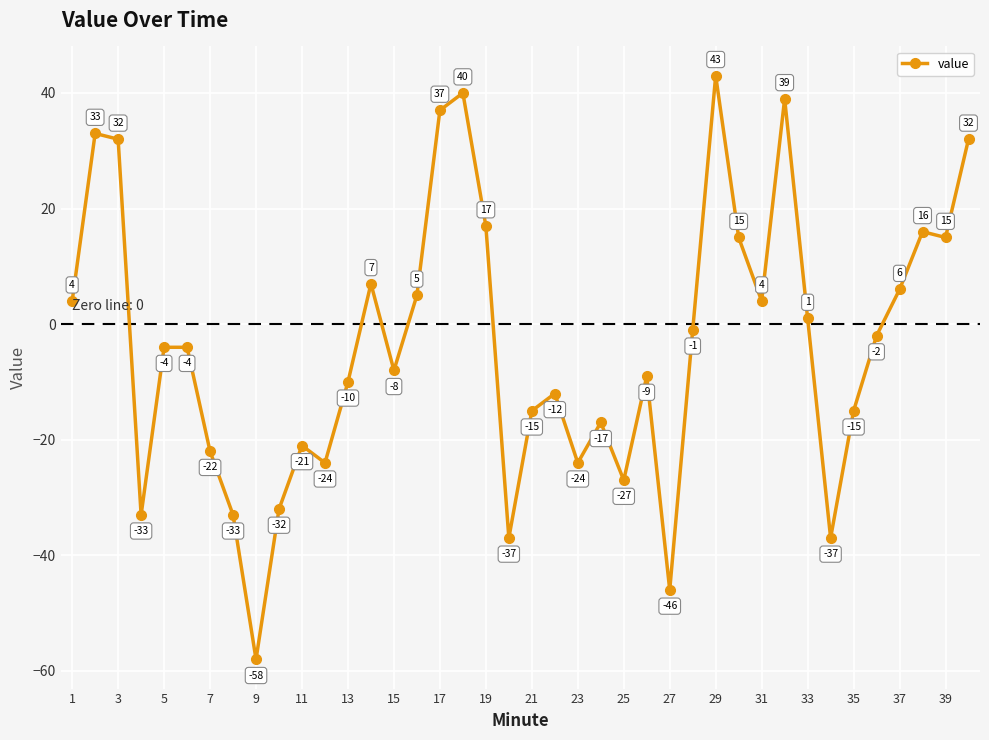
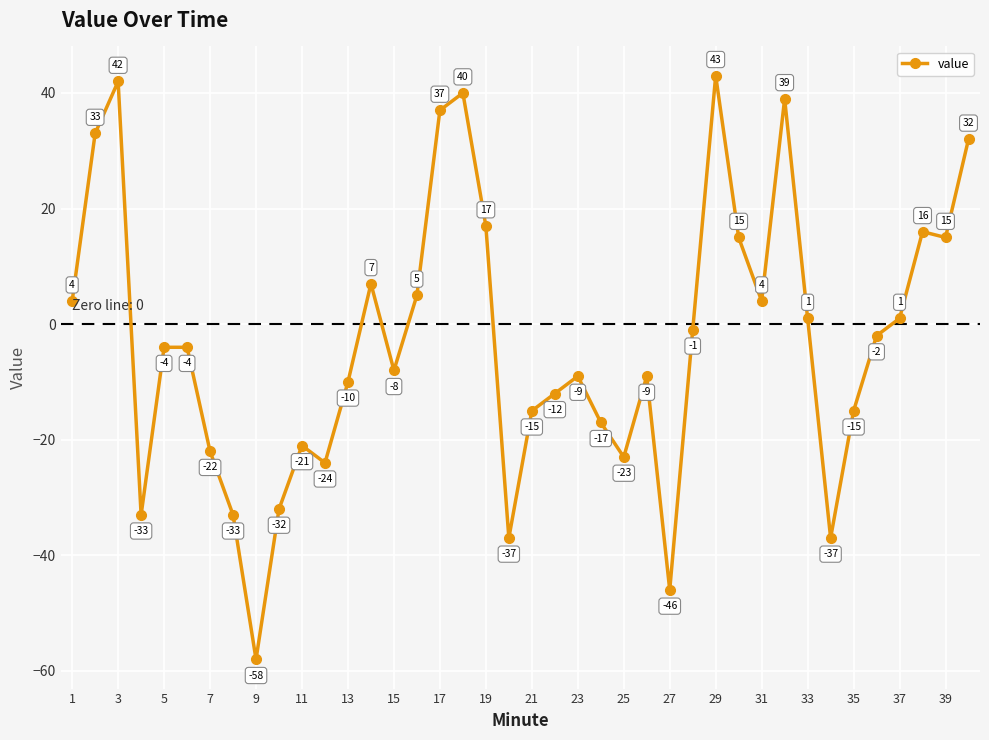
3: 32 -> 42
23: -24 -> -9
25: -27 -> -23
37: 6 -> 1
